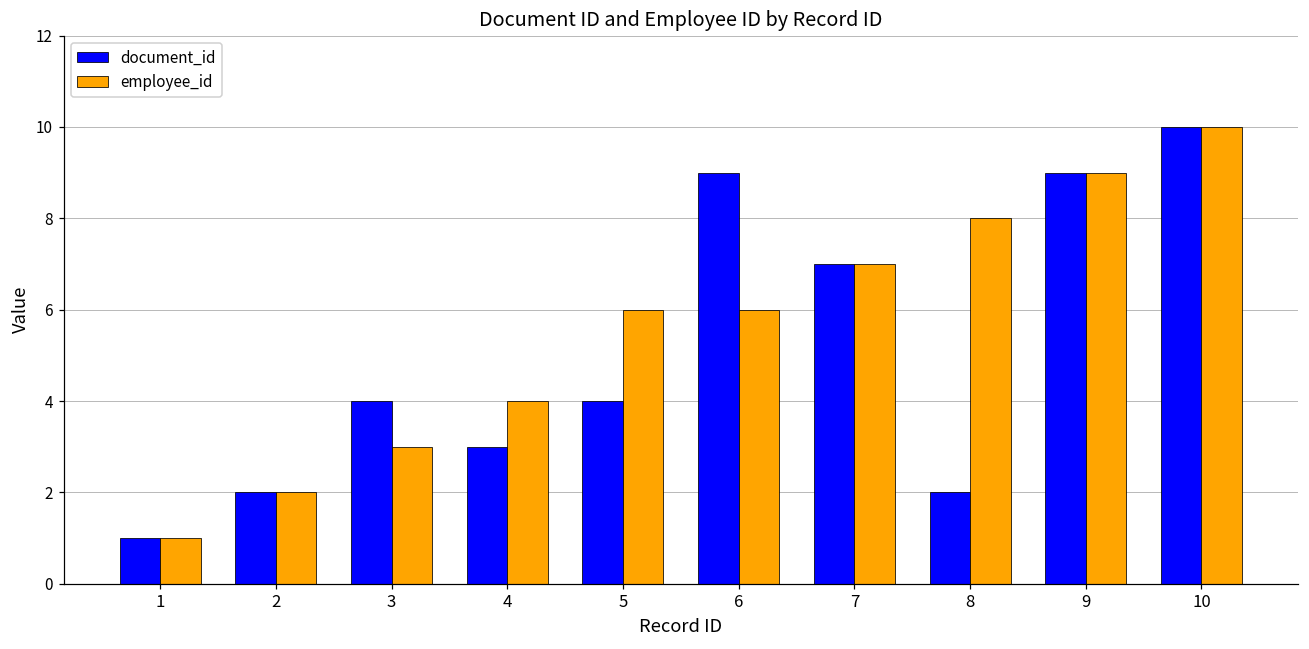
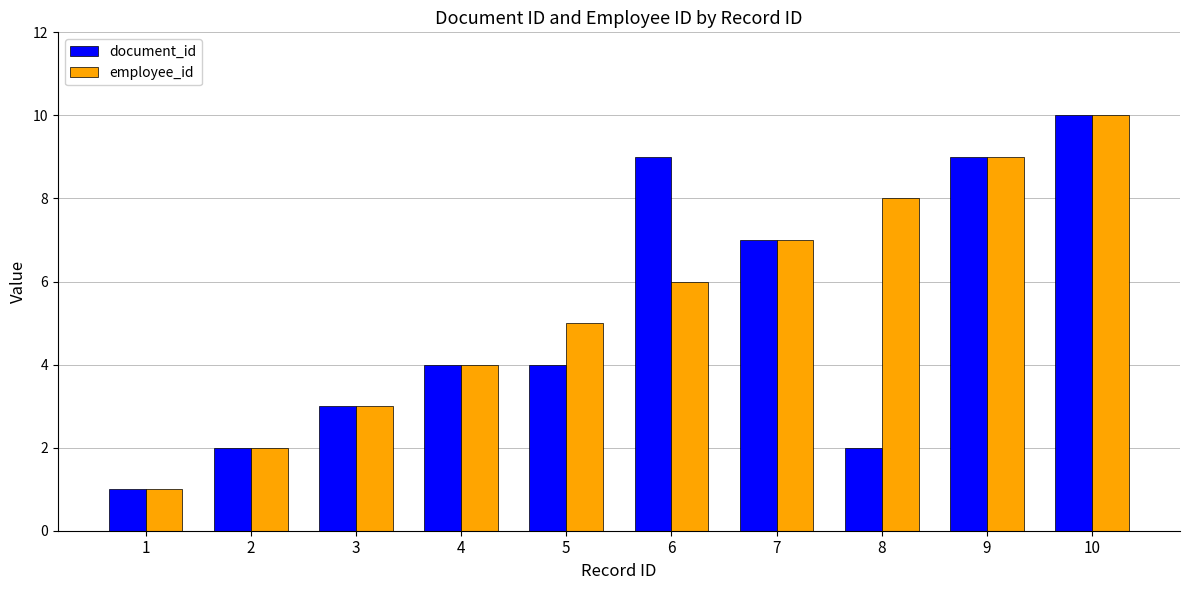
document_id, 3: 4 -> 3
document_id, 4: 3 -> 4
employee_id, 5: 6 -> 5
